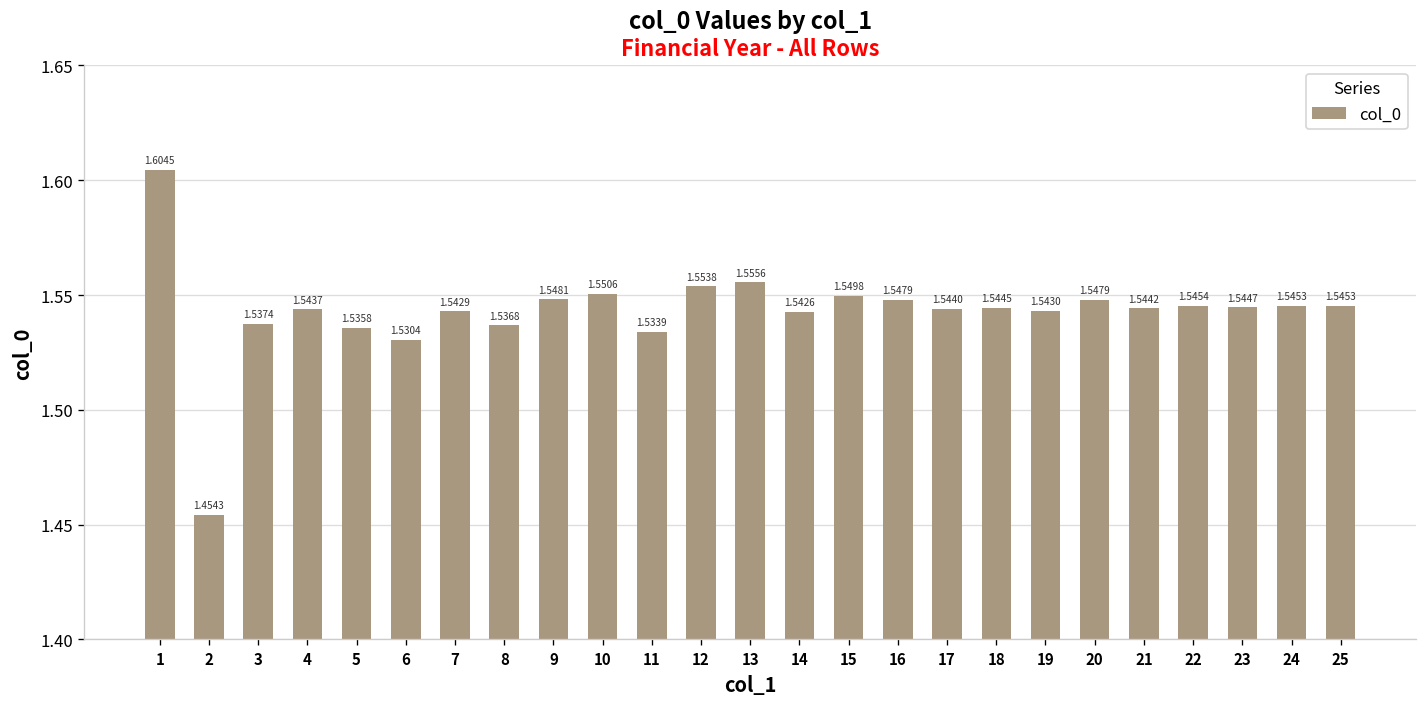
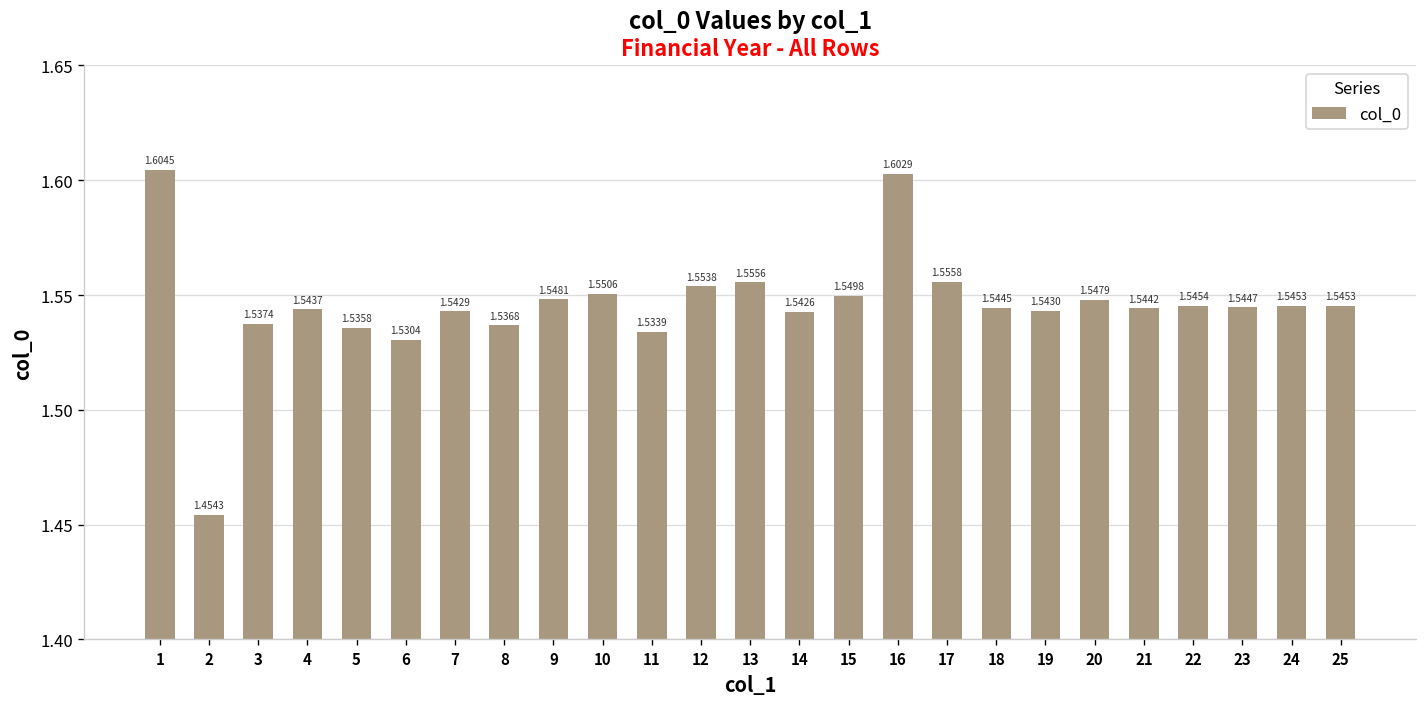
16: 1.5479 -> 1.6029
17: 1.5440 -> 1.5558
